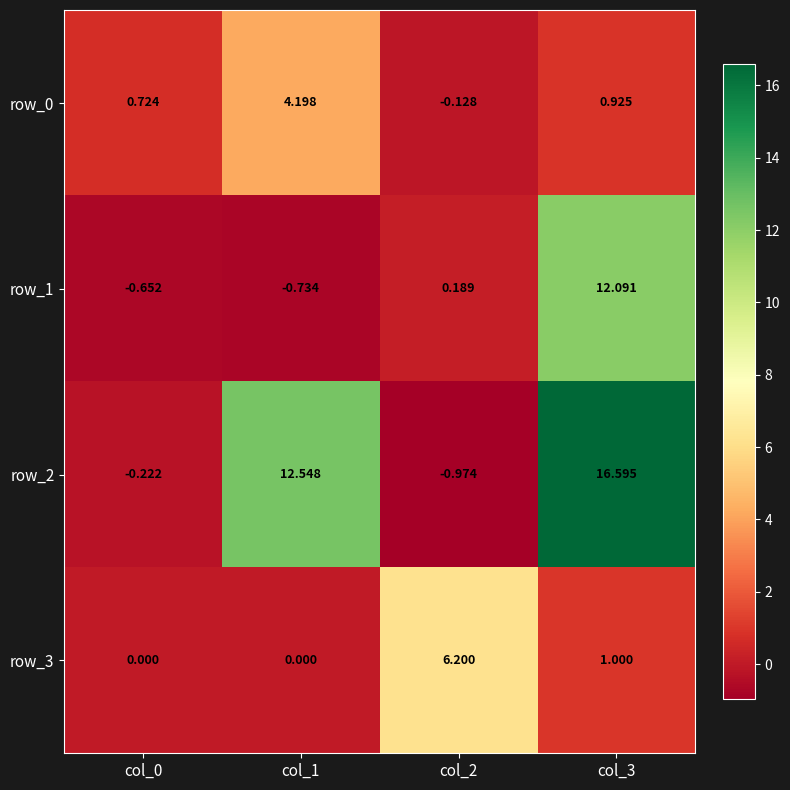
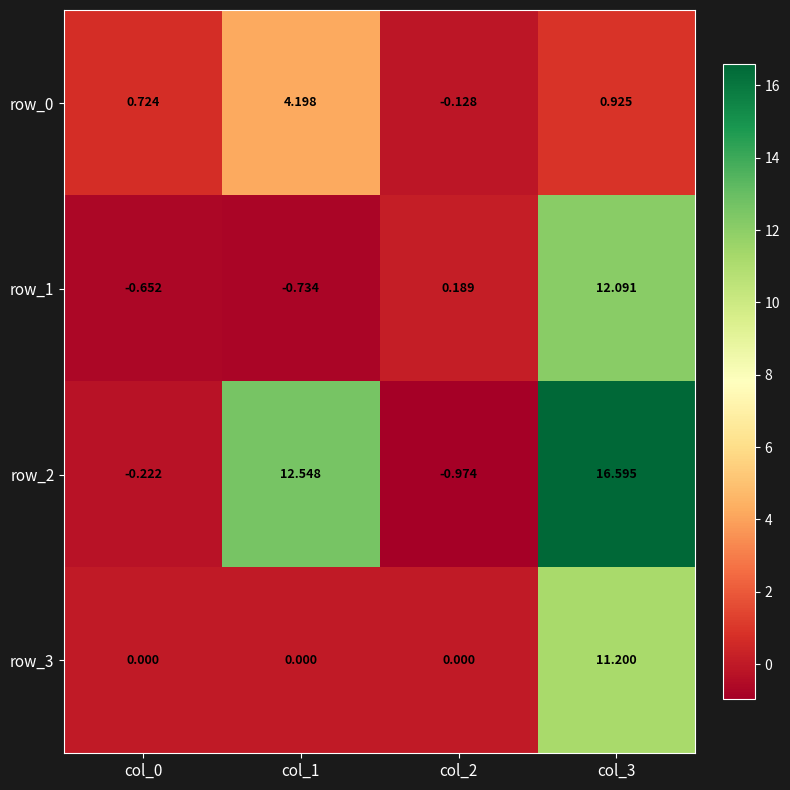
row_3, col_2: 6.200 -> 0.000
row_3, col_3: 1.000 -> 11.200
